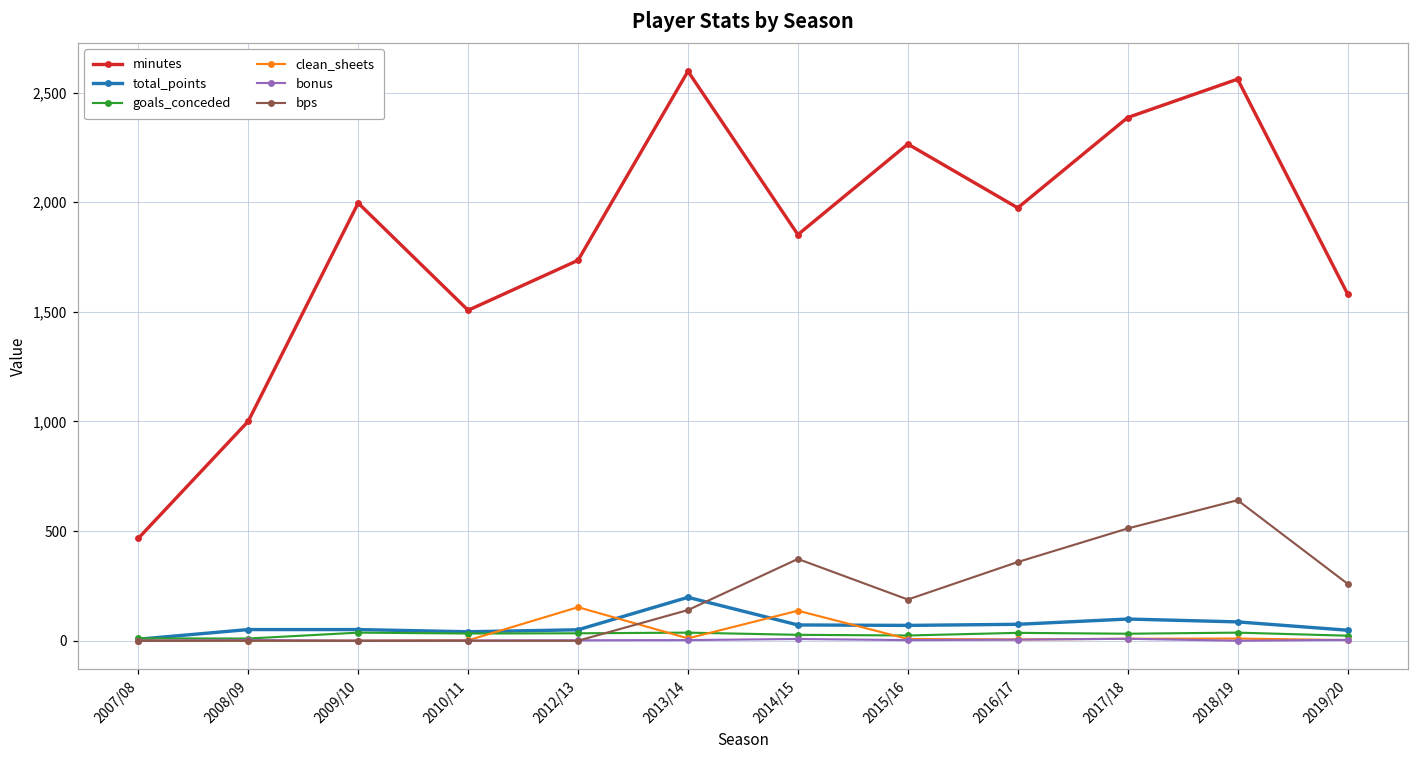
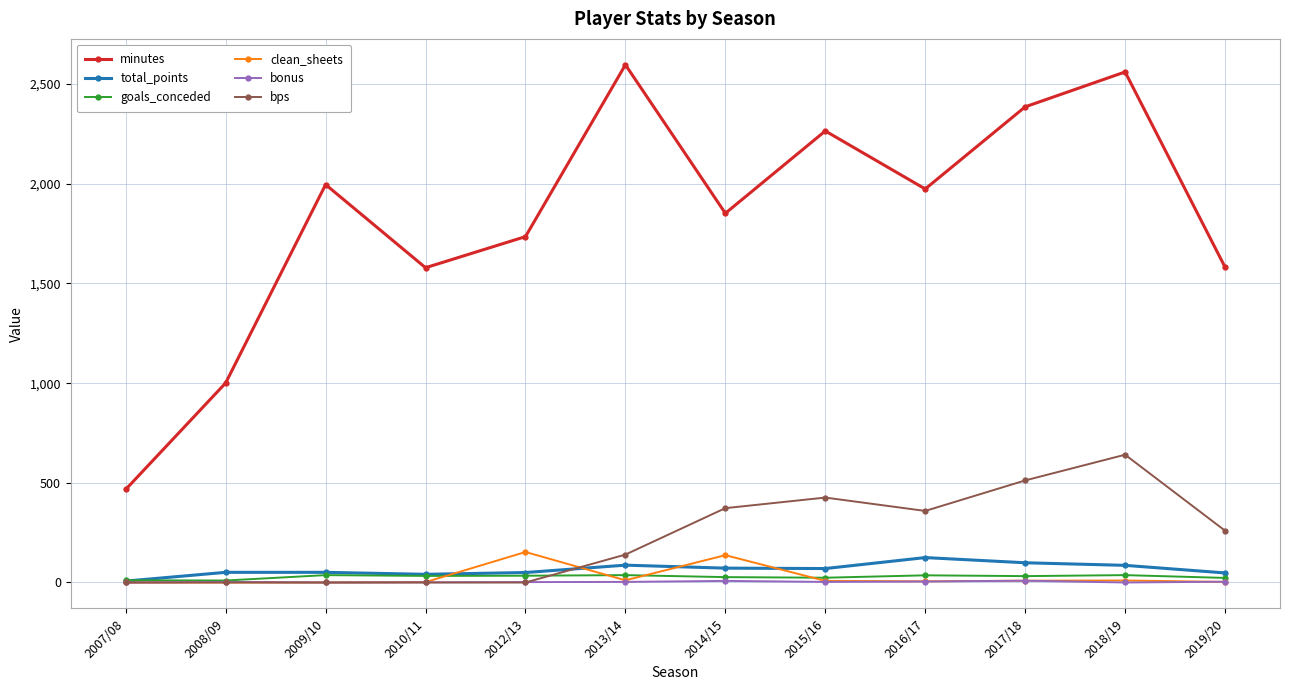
minutes, 2010/11: 1,510 -> 1,580
total_points, 2013/14: 200 -> 90
bps, 2015/16: 190 -> 430
total_points, 2016/17: 80 -> 130
